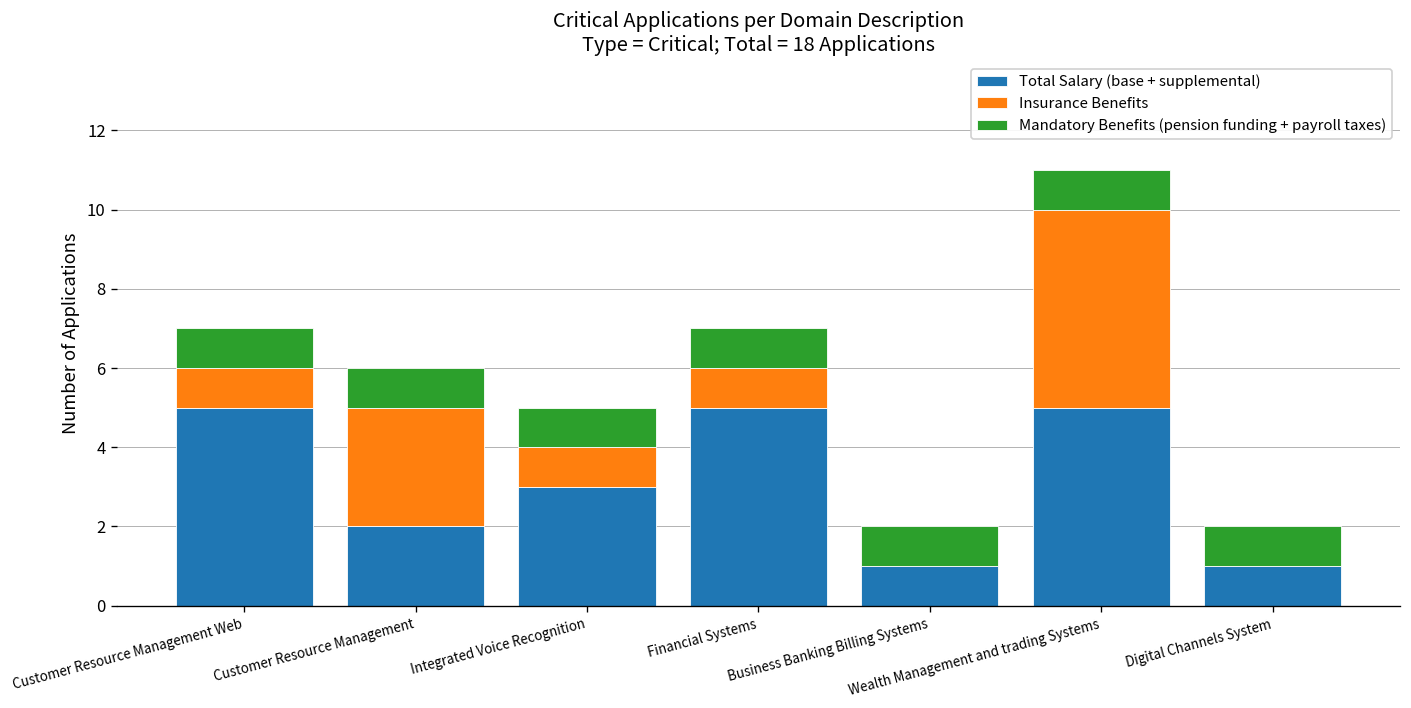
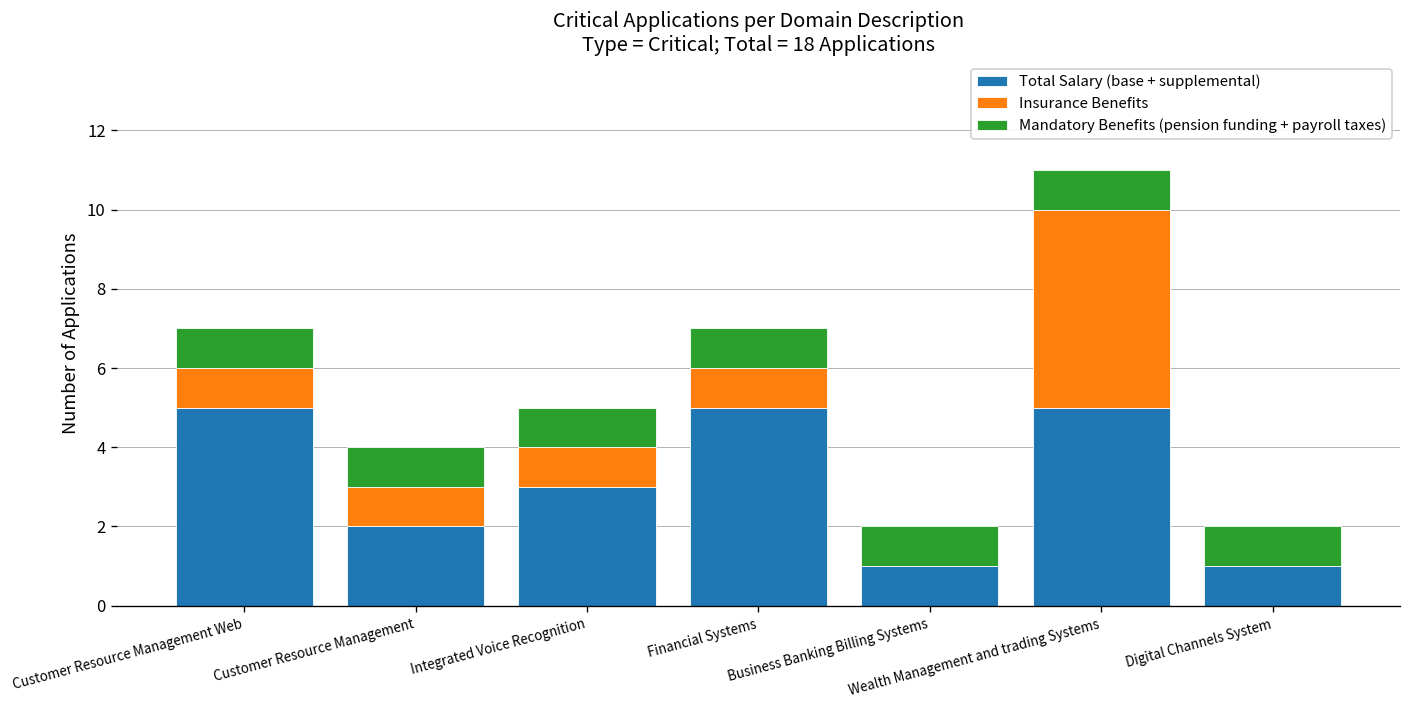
Insurance Benefits, Customer Resource Management: 3 -> 1
